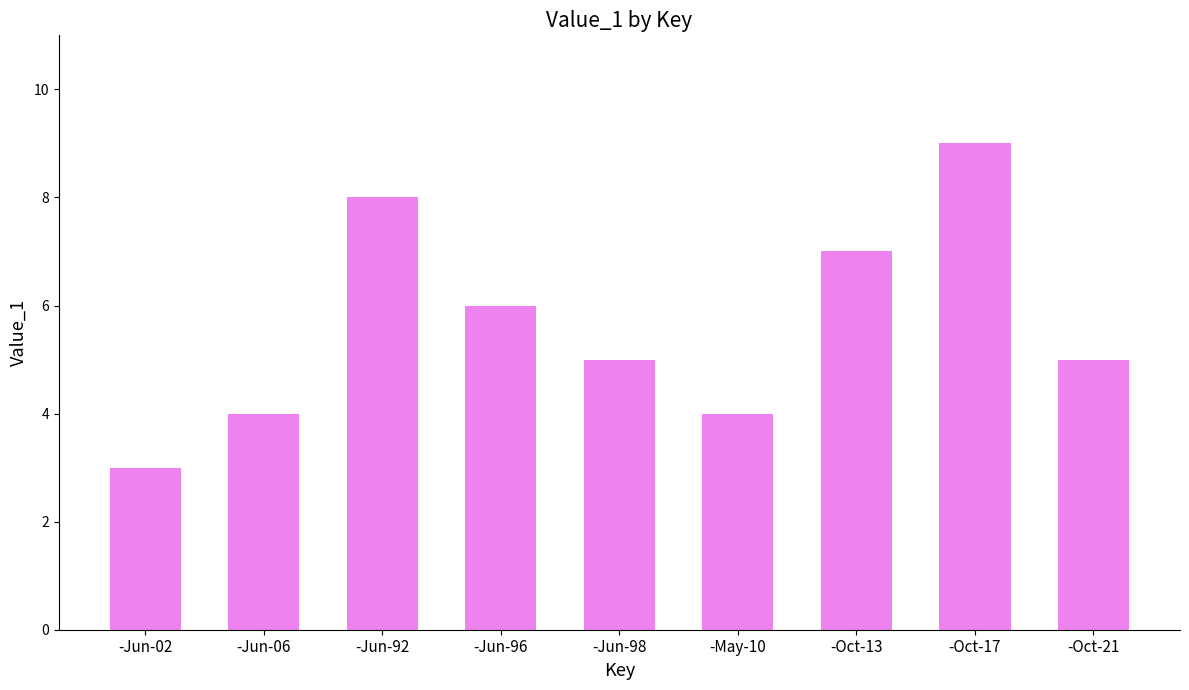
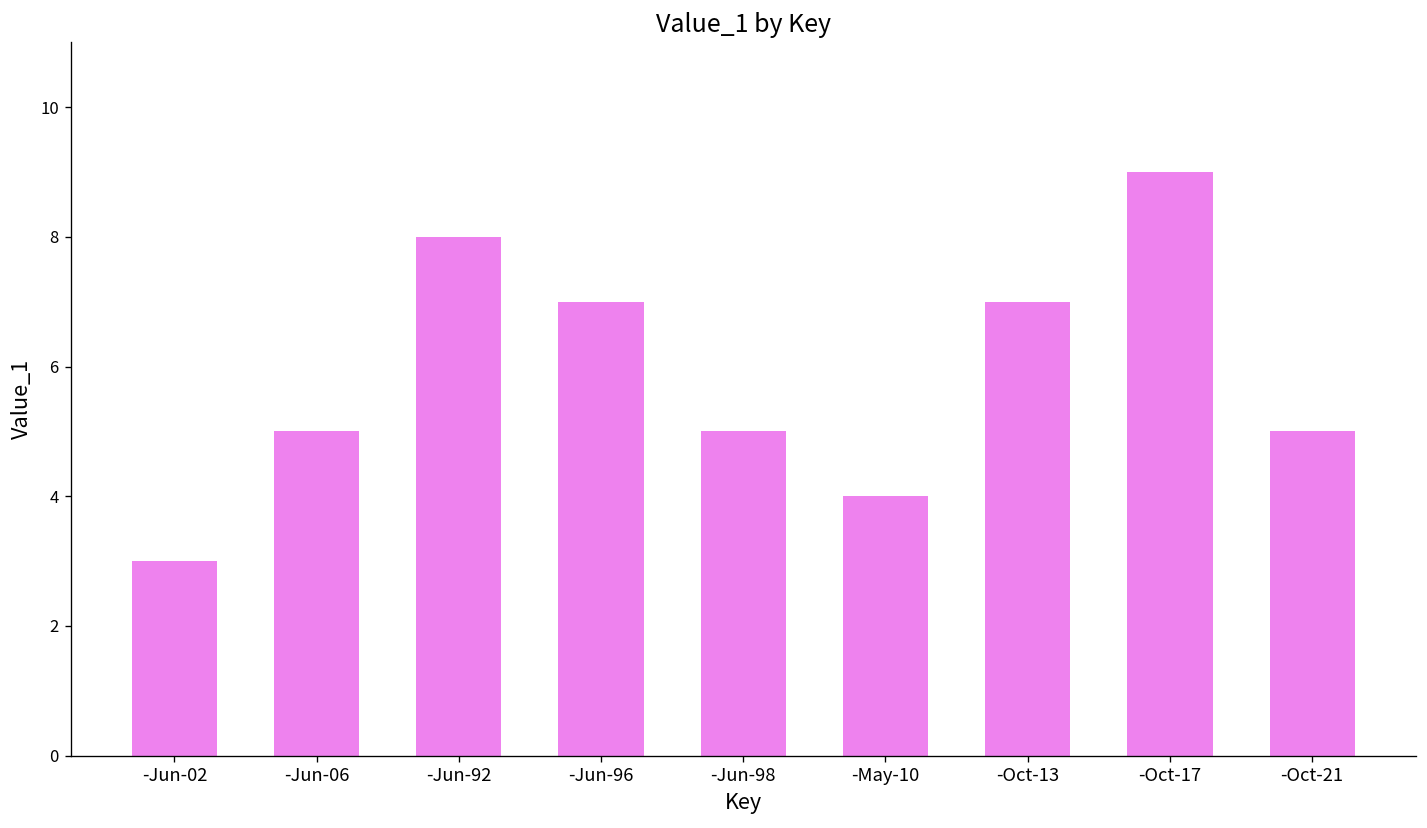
-Jun-06: 4 -> 5
-Jun-96: 6 -> 7
